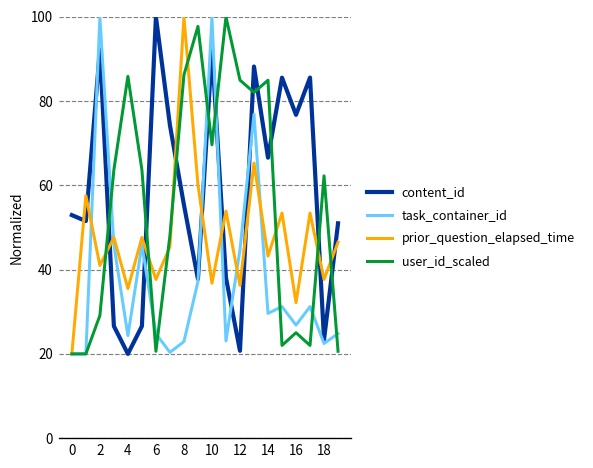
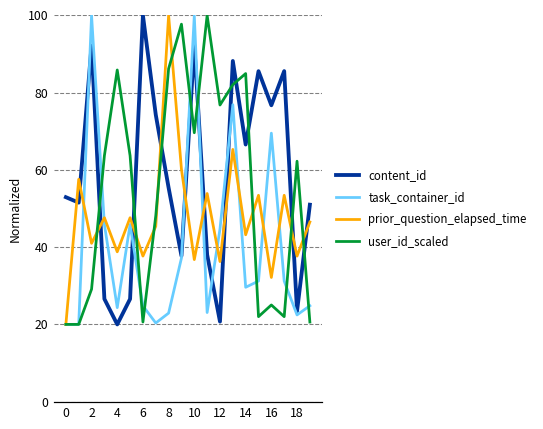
prior_question_elapsed_time, 4: 36 -> 39
user_id_scaled, 12: 85 -> 77
task_container_id, 16: 27 -> 70
